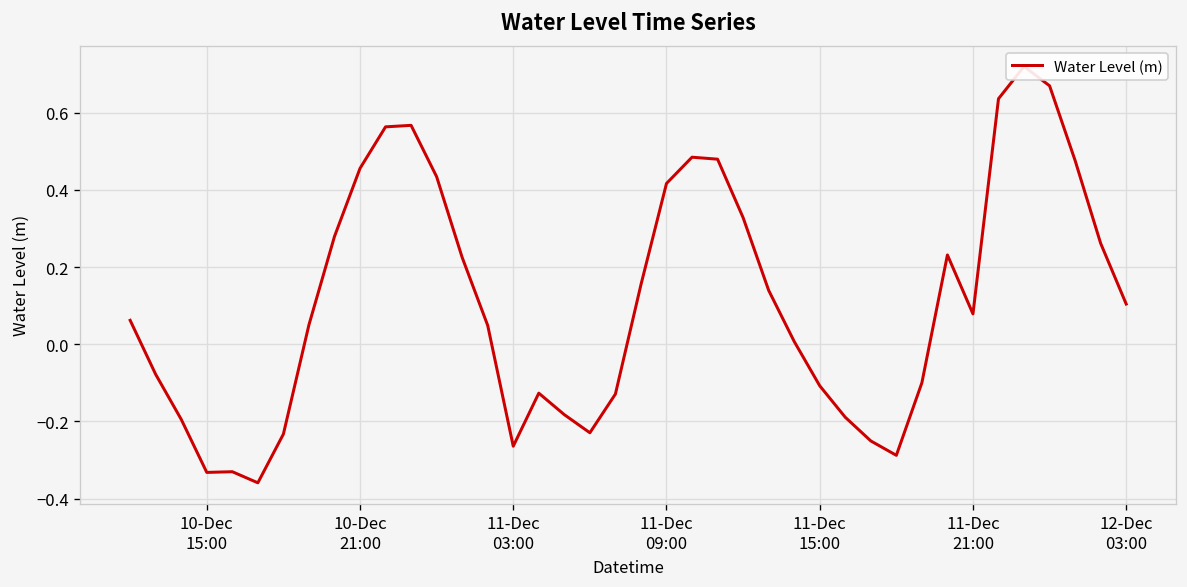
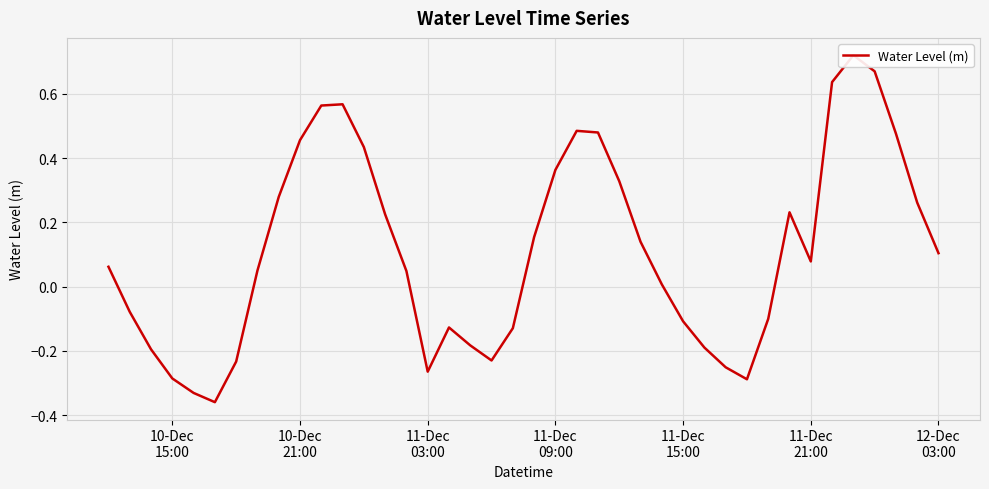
10-Dec 15:00: -0.33 -> -0.29
11-Dec 09:00: 0.42 -> 0.36
